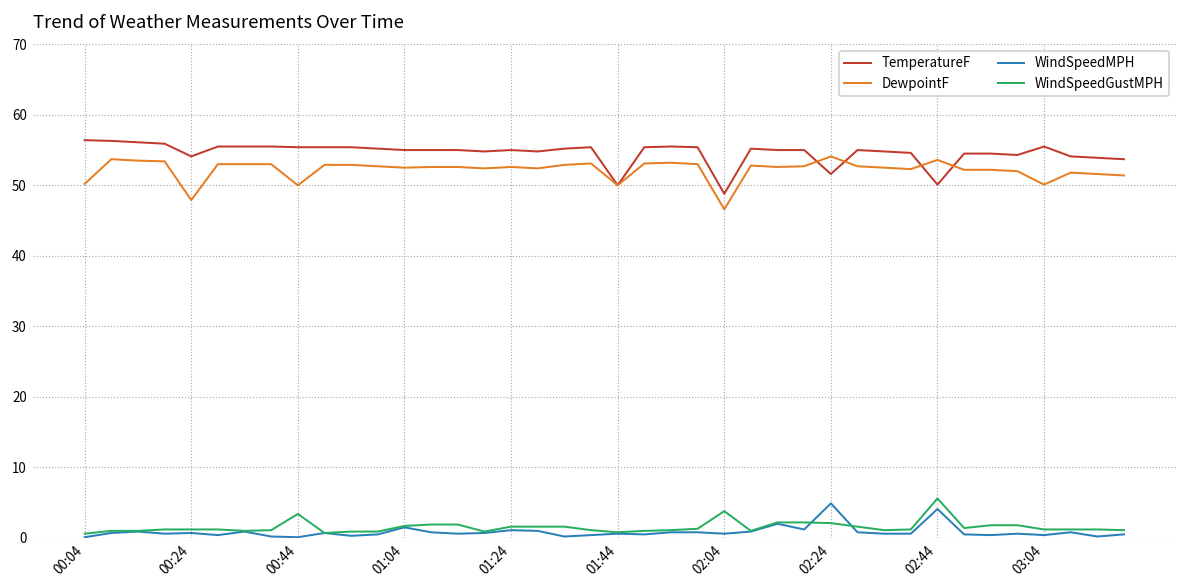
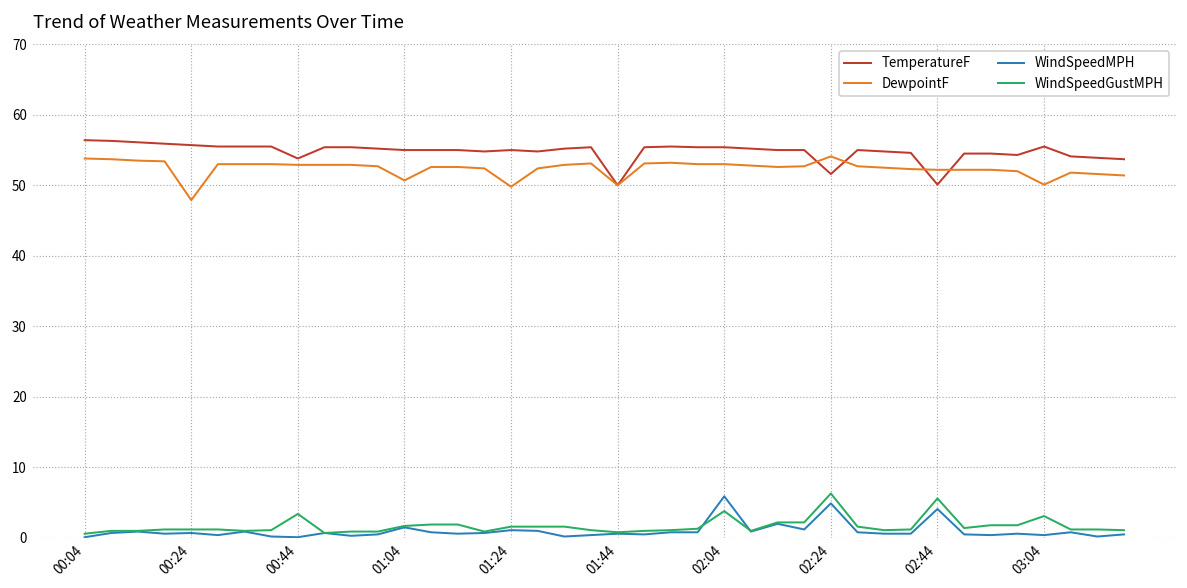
DewpointF, 00:04: 50 -> 54
TemperatureF, 00:24: 54 -> 56
TemperatureF, 00:44: 55 -> 54
DewpointF, 00:44: 50 -> 53
DewpointF, 01:04: 53 -> 51
DewpointF, 01:24: 53 -> 50
TemperatureF, 02:04: 49 -> 55
DewpointF, 02:04: 47 -> 53
WindSpeedMPH, 02:04: 1 -> 6
WindSpeedGustMPH, 02:24: 2 -> 6
DewpointF, 02:44: 54 -> 52
WindSpeedGustMPH, 03:04: 1 -> 3
